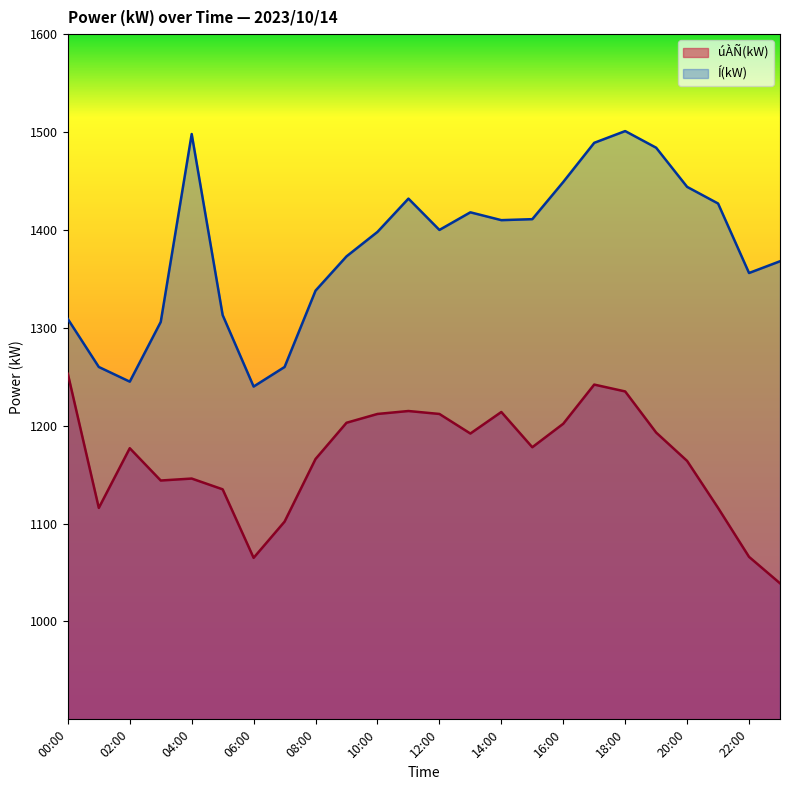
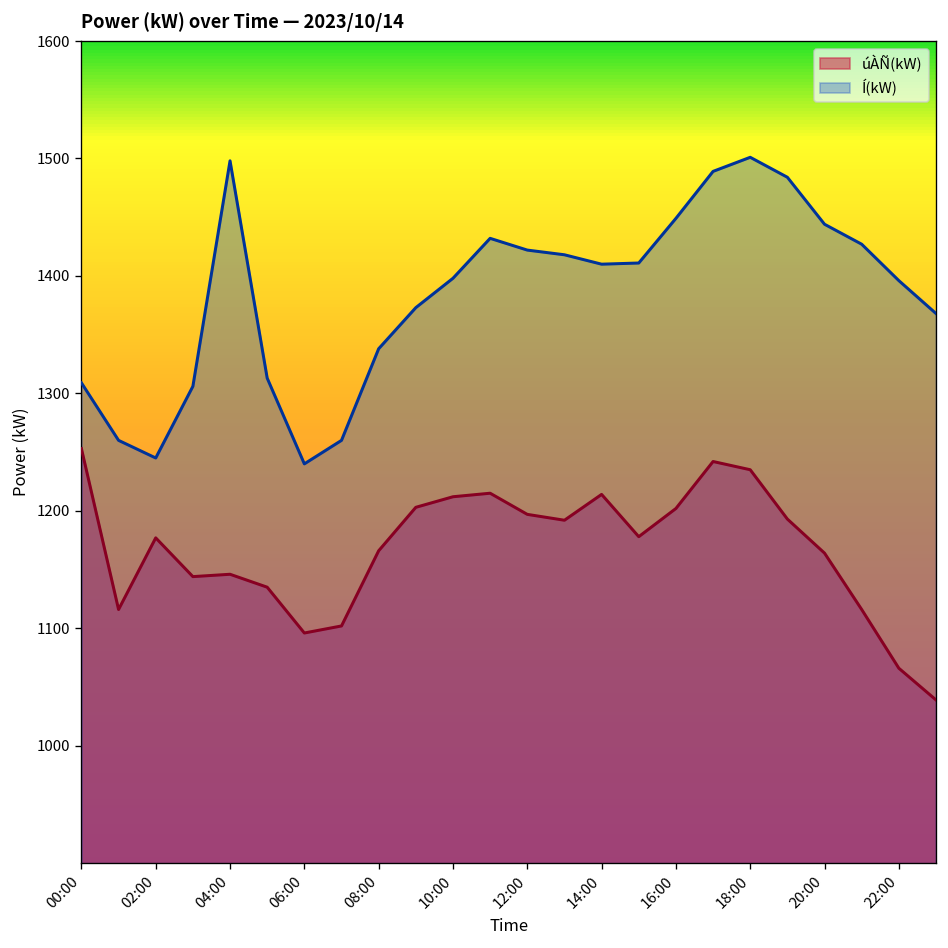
úÀÑ(kW), 06:00: 1070 -> 1100
úÀÑ(kW), 12:00: 1210 -> 1200
Í(kW), 12:00: 1400 -> 1420
Í(kW), 22:00: 1360 -> 1400
